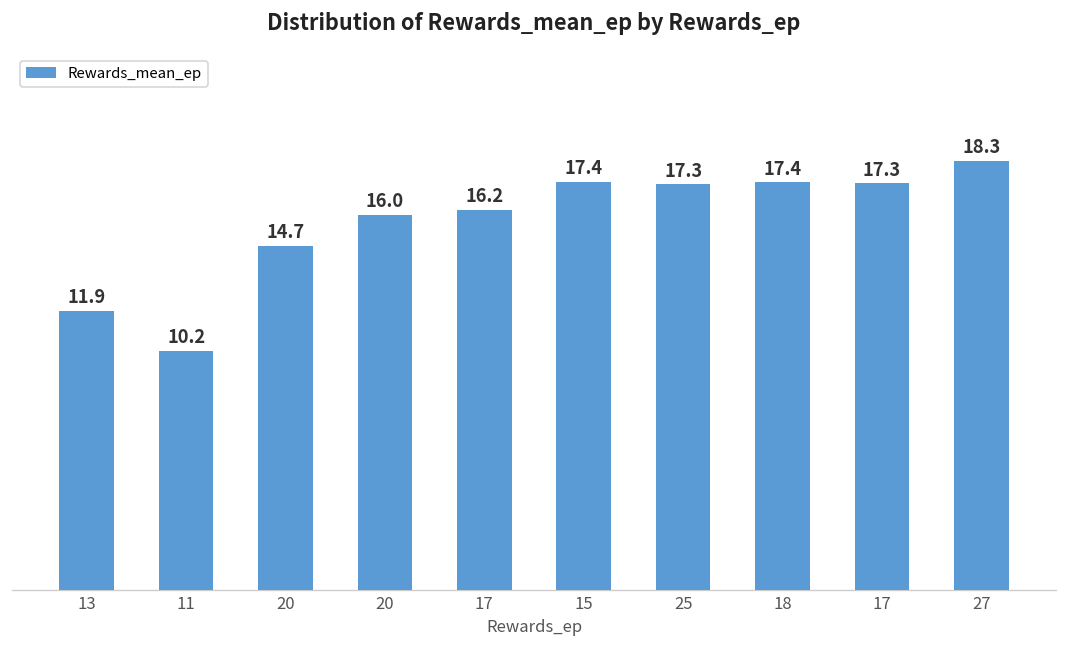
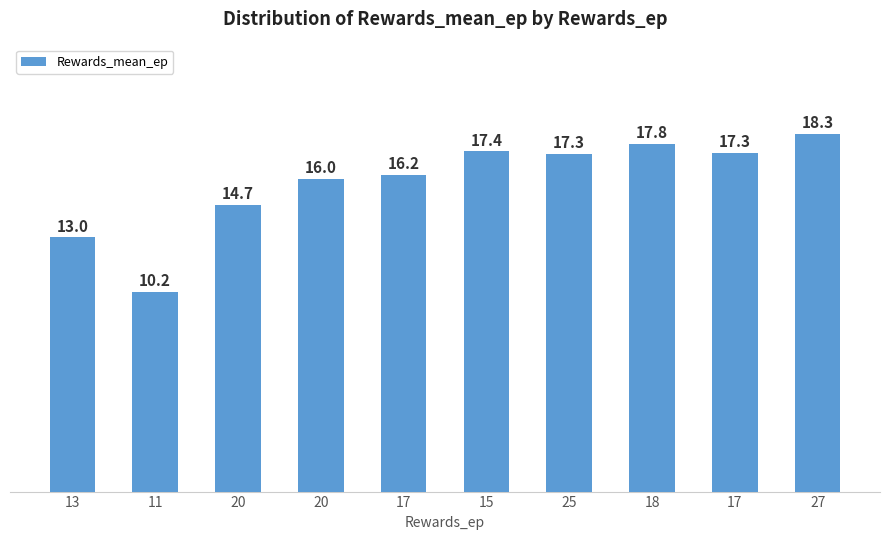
13: 11.9 -> 13.0
18: 17.4 -> 17.8
